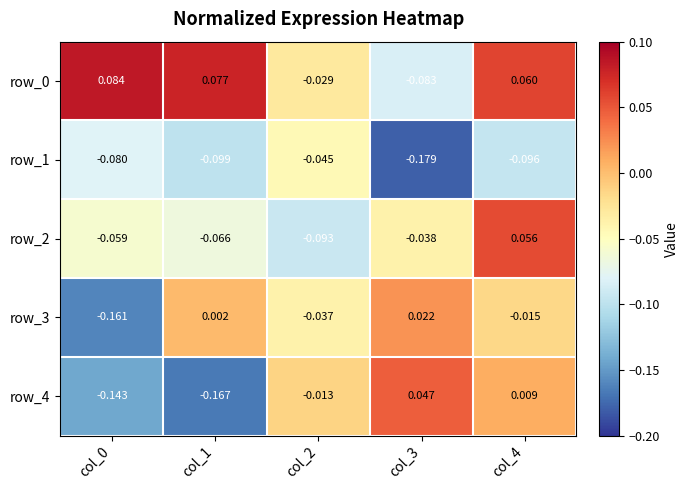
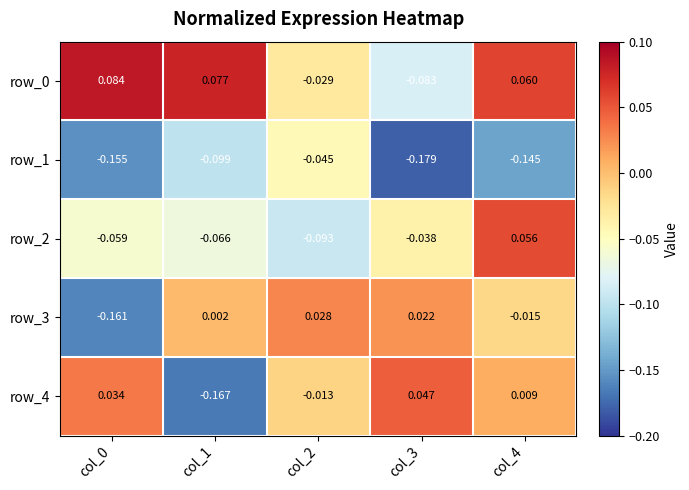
row_1, col_0: -0.080 -> -0.155
row_1, col_4: -0.096 -> -0.145
row_3, col_2: -0.037 -> 0.028
row_4, col_0: -0.143 -> 0.034
